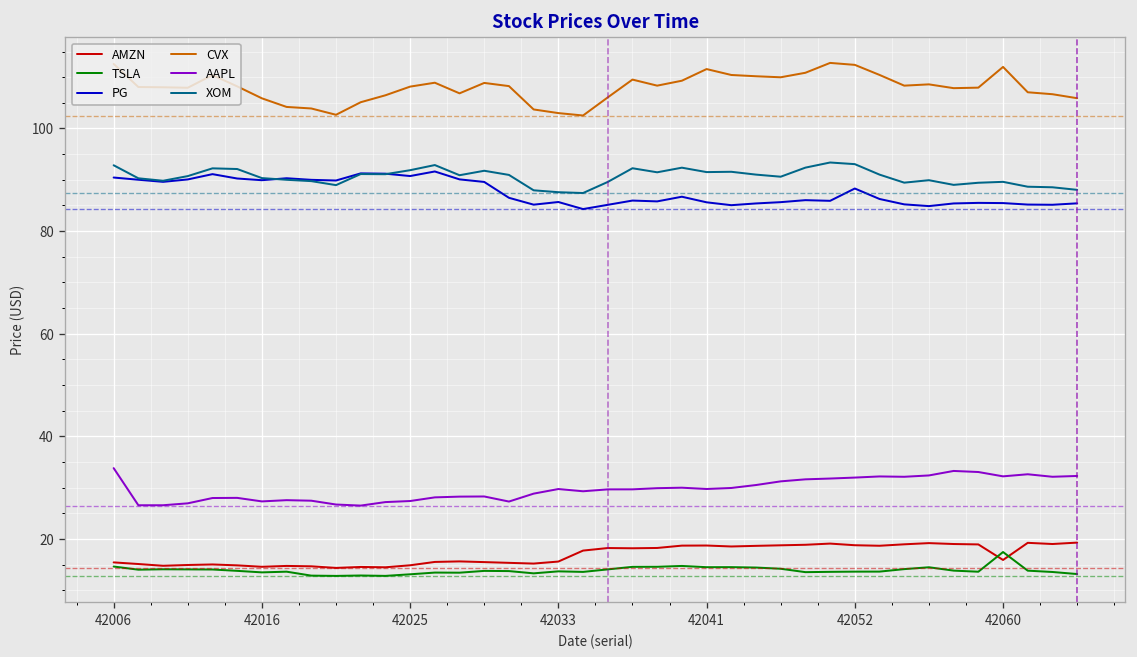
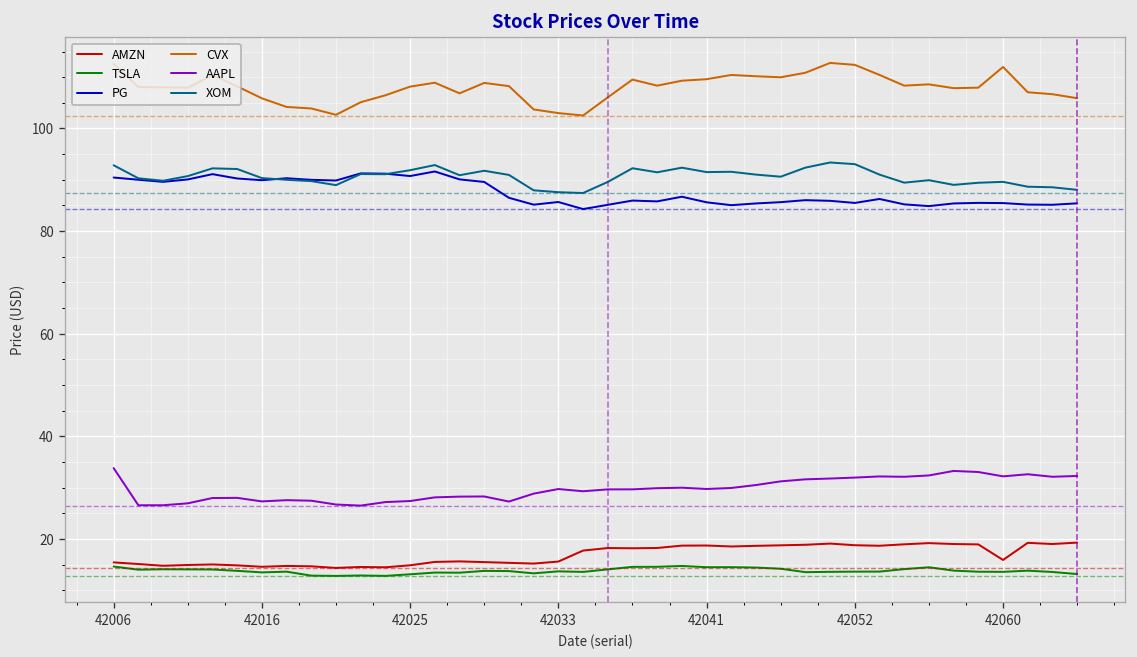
CVX, 42041: 112 -> 110
PG, 42052: 88 -> 85
TSLA, 42060: 17 -> 14
